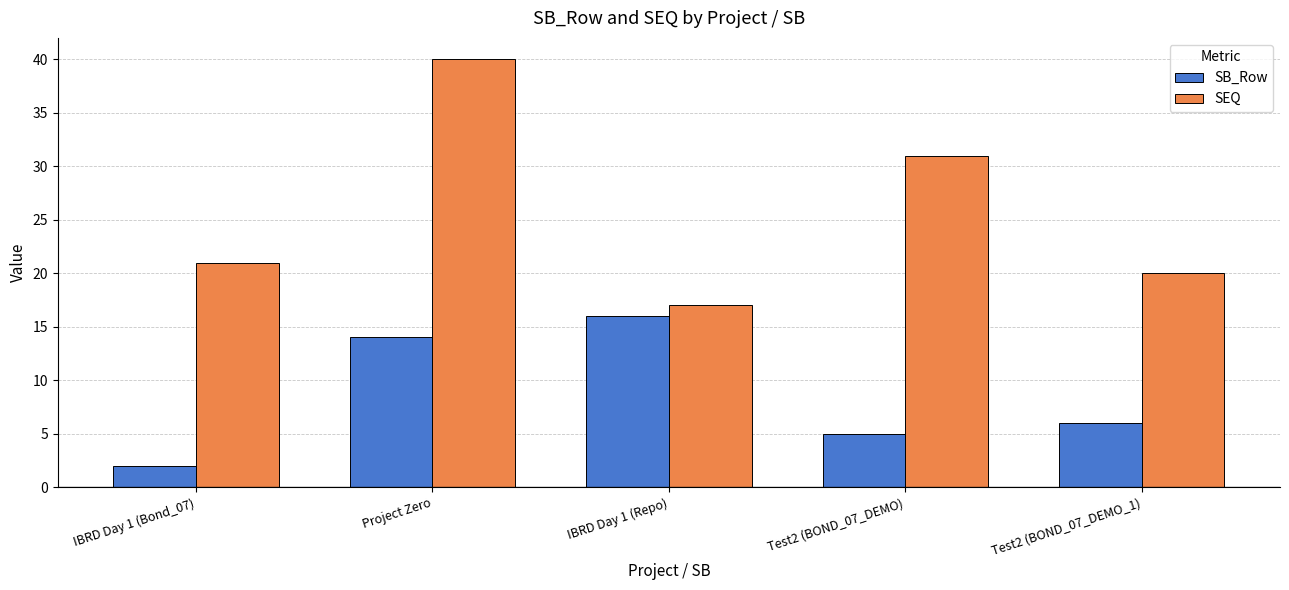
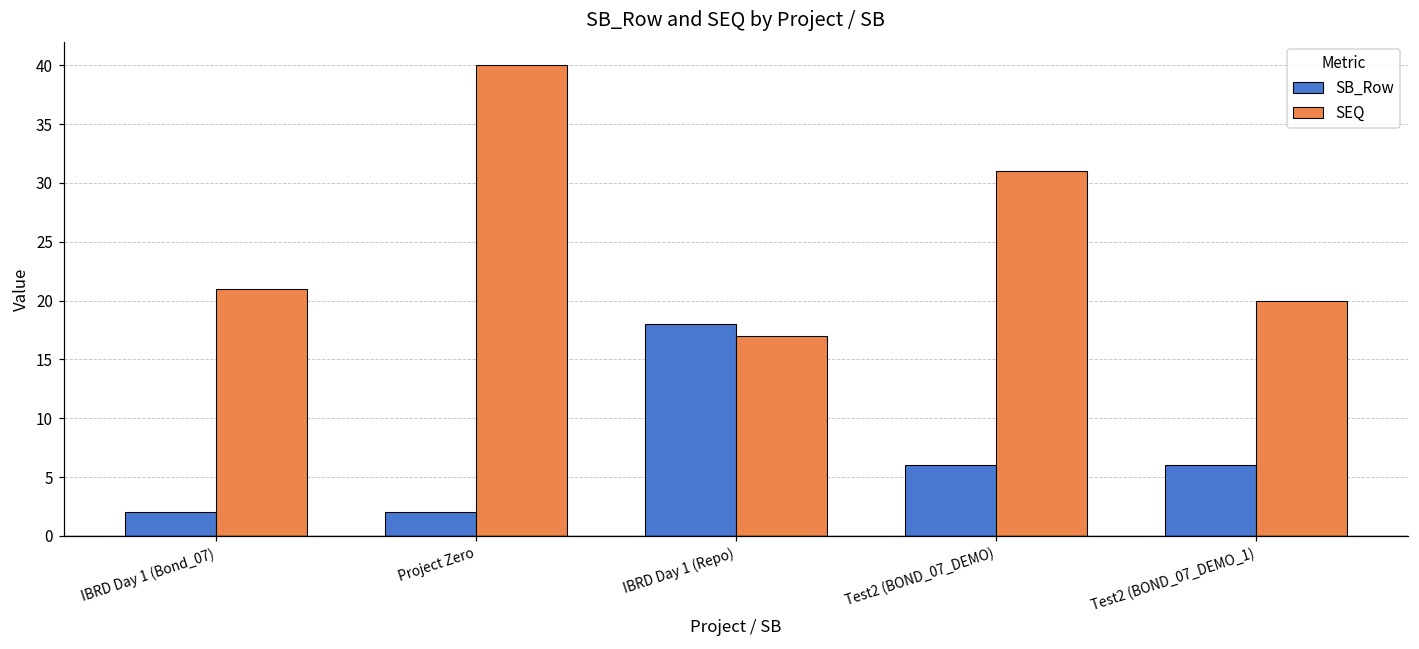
SB_Row, Project Zero: 14 -> 2
SB_Row, IBRD Day 1 (Repo): 16 -> 18
SB_Row, Test2 (BOND_07_DEMO): 5 -> 6
